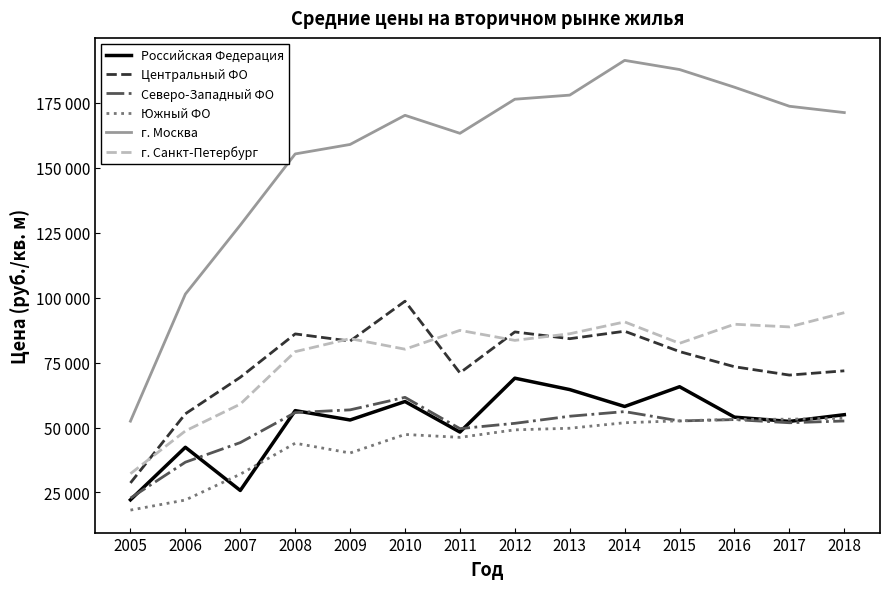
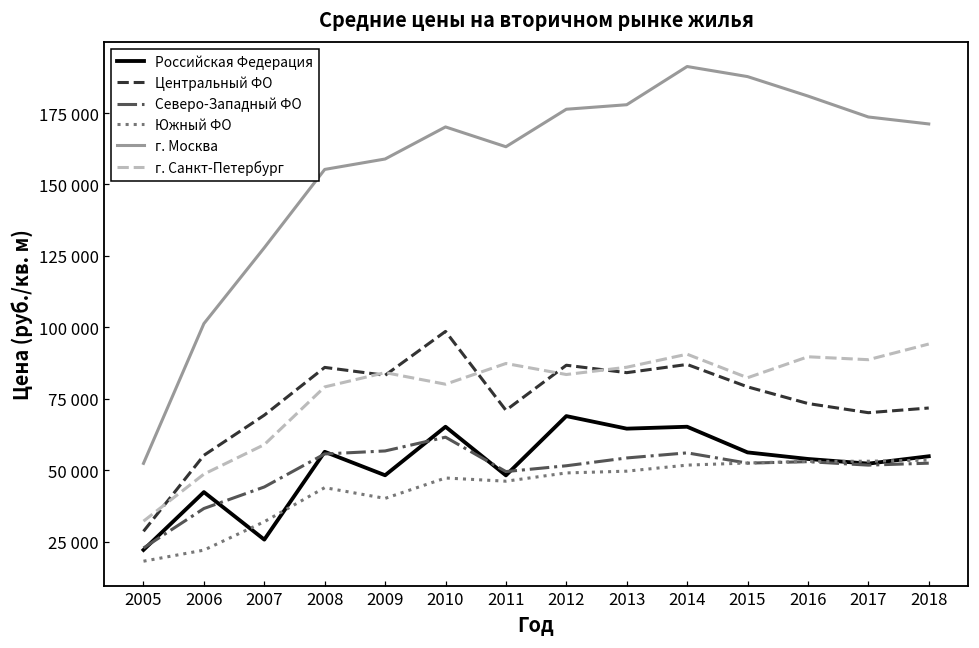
Российская Федерация, 2009: 53000 -> 48000
Российская Федерация, 2010: 60000 -> 65000
Российская Федерация, 2014: 58000 -> 65000
Российская Федерация, 2015: 66000 -> 56000
